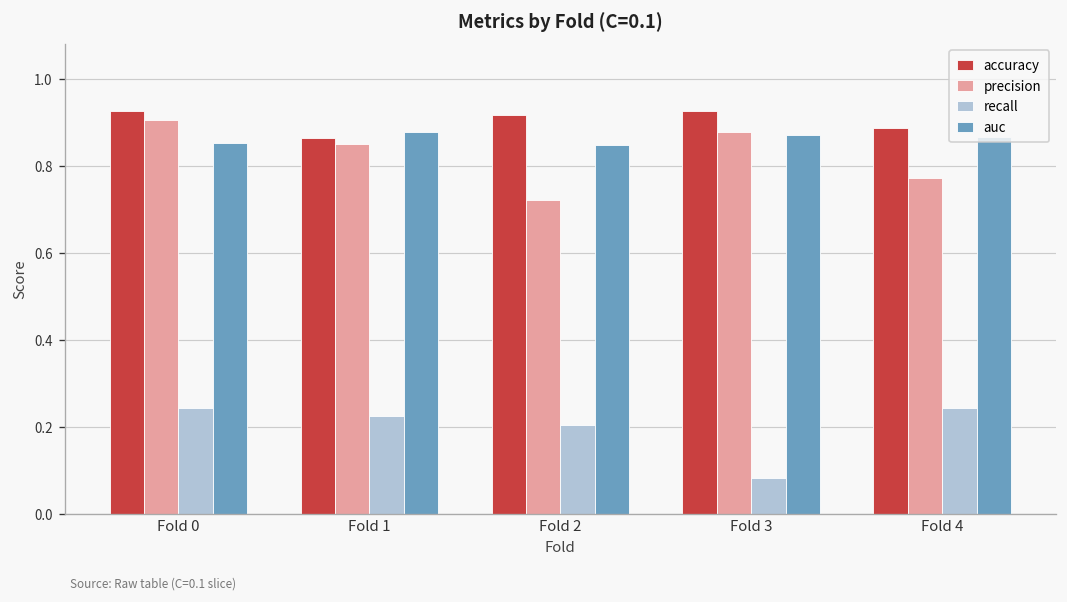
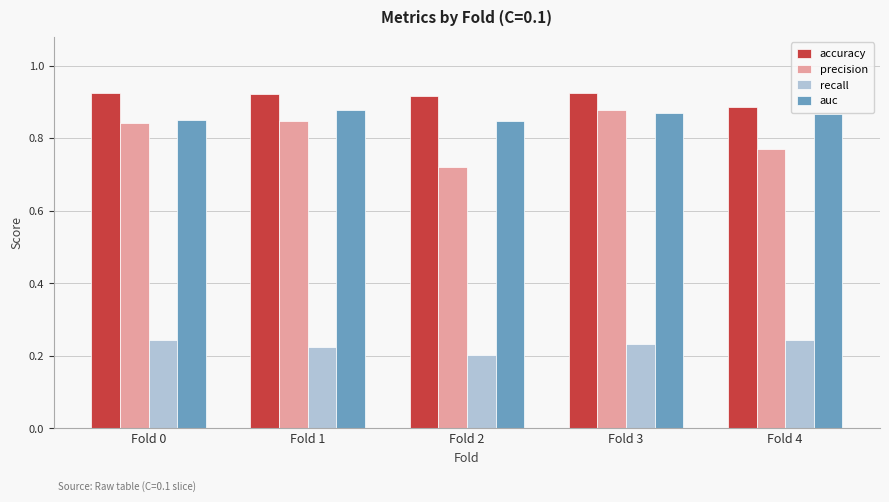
precision, Fold 0: 0.90 -> 0.84
accuracy, Fold 1: 0.86 -> 0.92
recall, Fold 3: 0.08 -> 0.23
